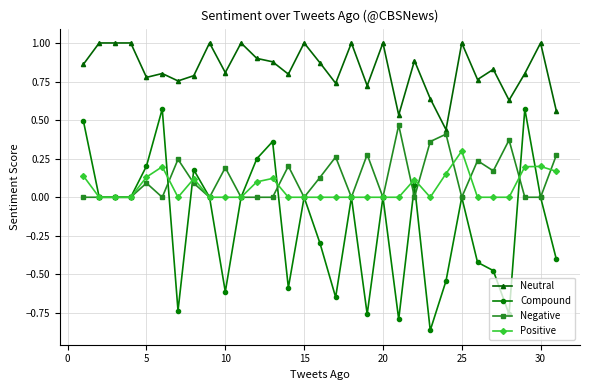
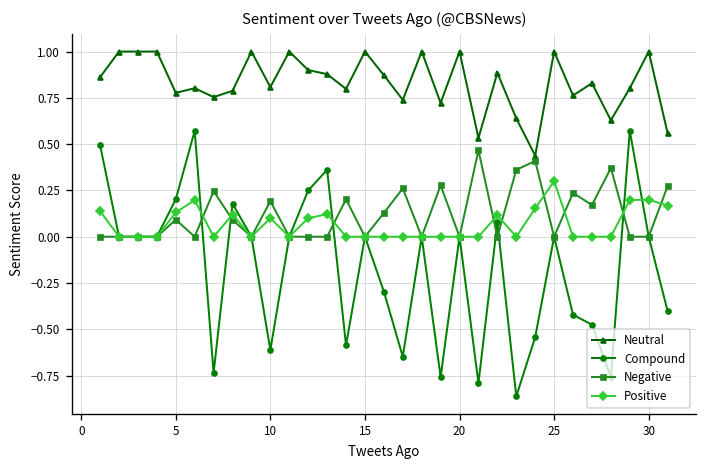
Positive, 10: 0.0 -> 0.1
